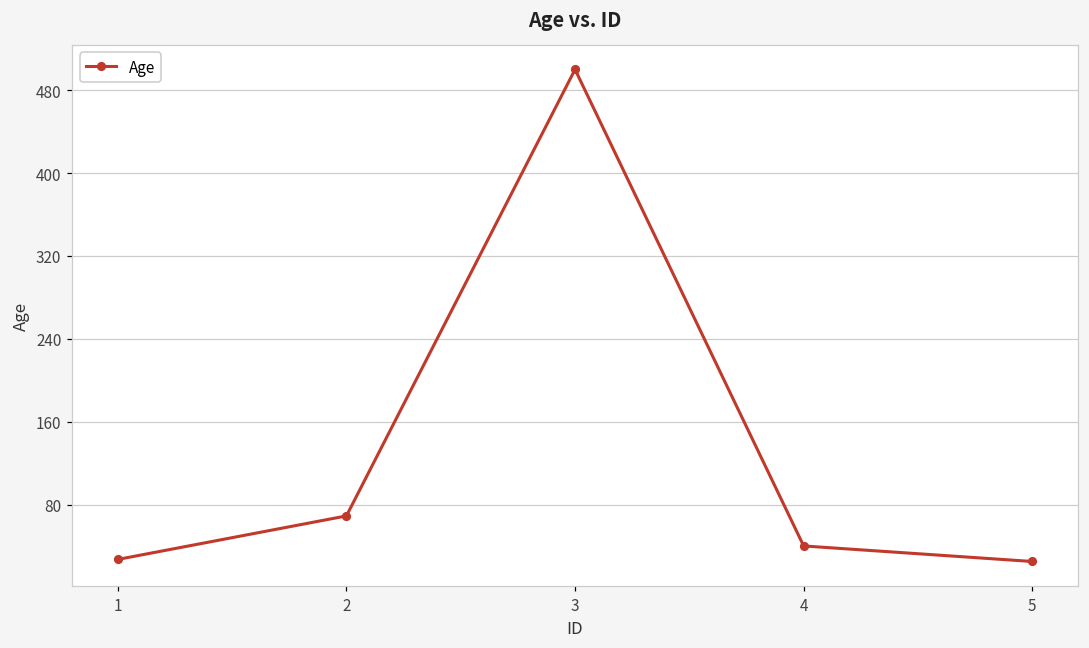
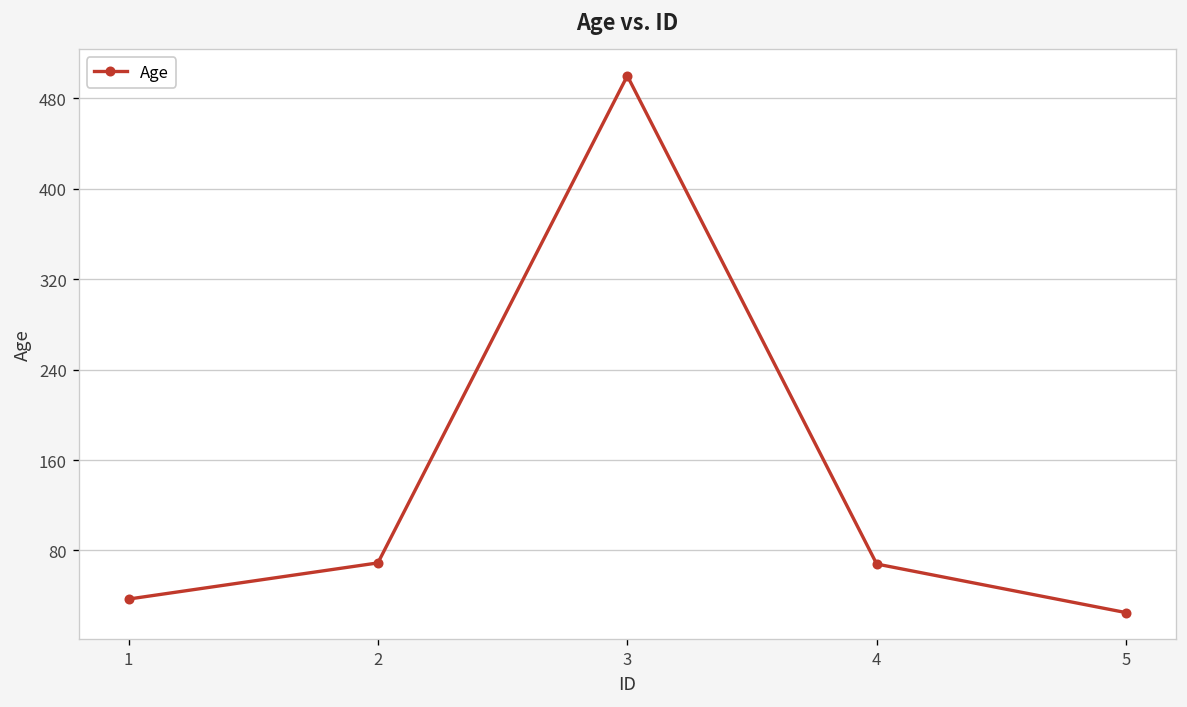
1: 30 -> 40
4: 40 -> 70
